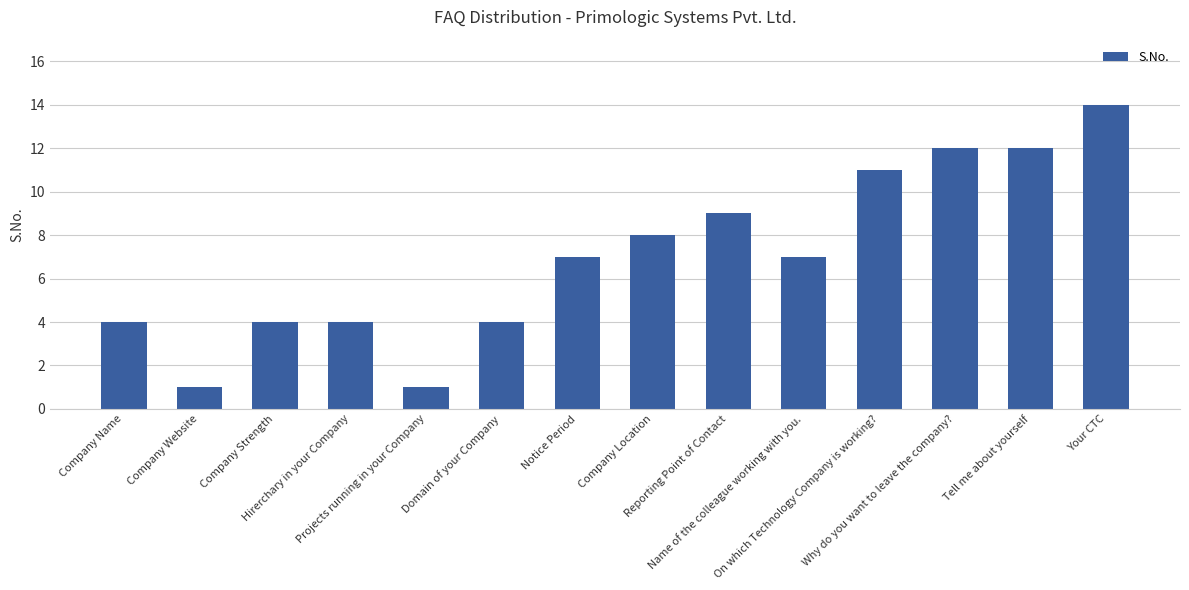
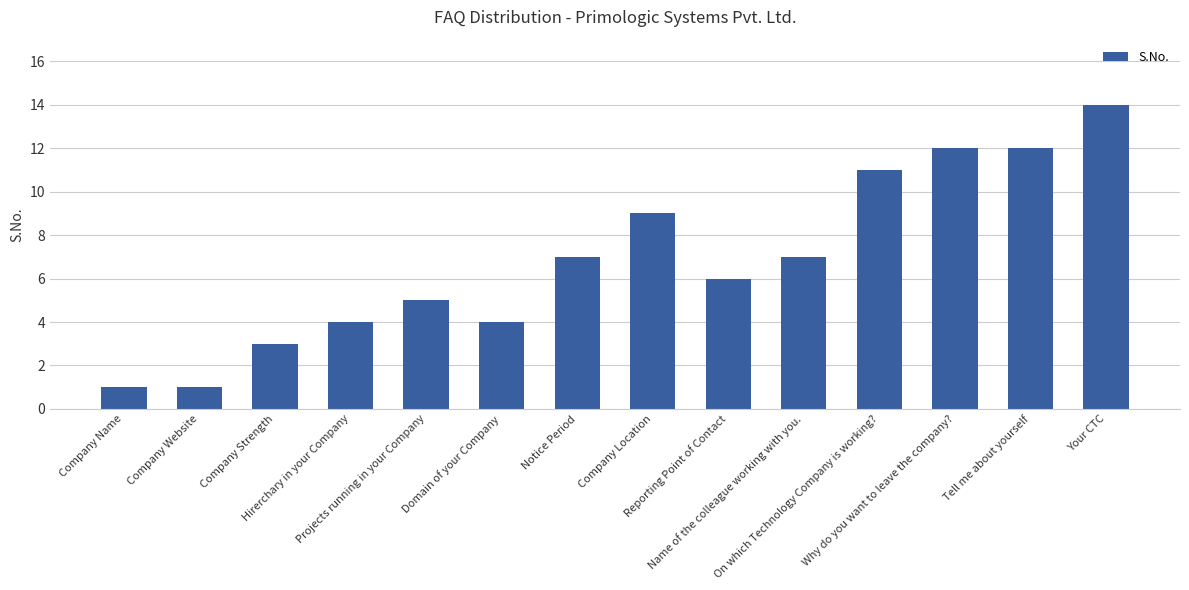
Company Name: 4 -> 1
Company Strength: 4 -> 3
Projects running in your Company: 1 -> 5
Company Location: 8 -> 9
Reporting Point of Contact: 9 -> 6
